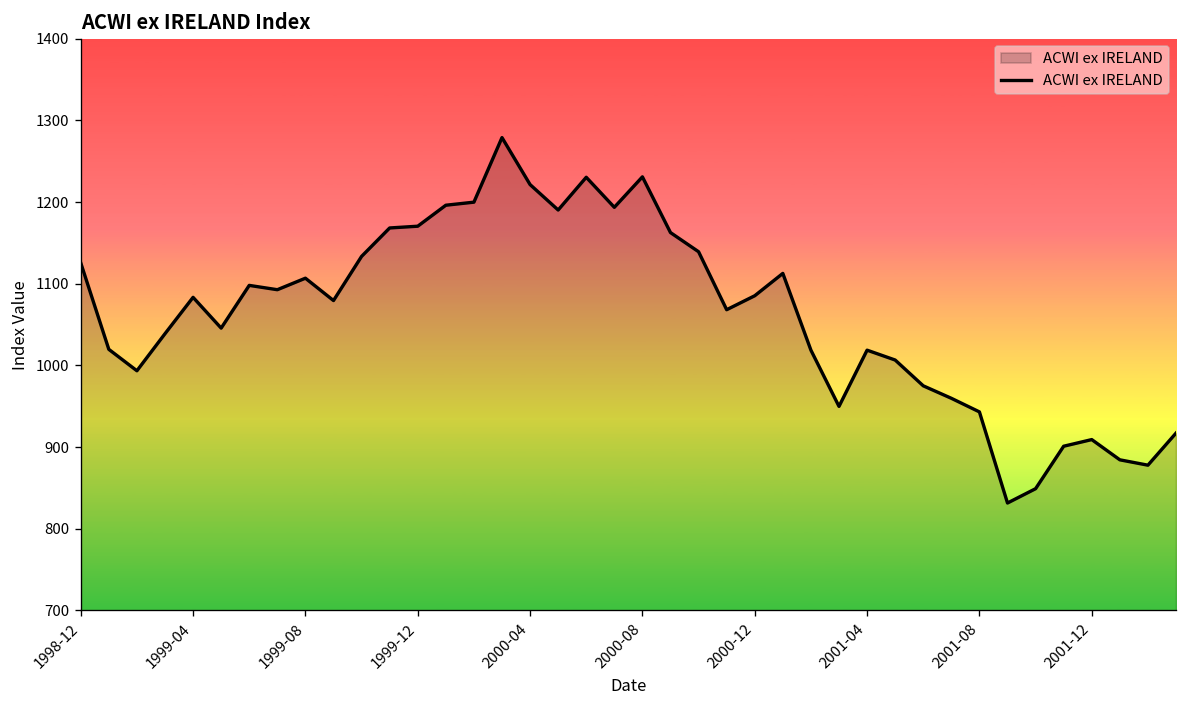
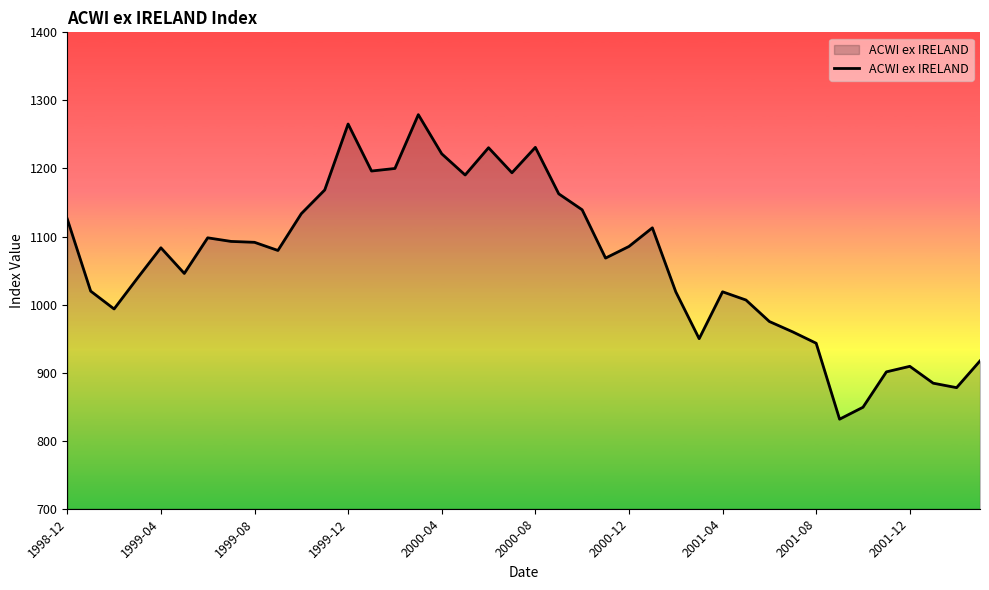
1999-08: 1110 -> 1090
1999-12: 1170 -> 1270
